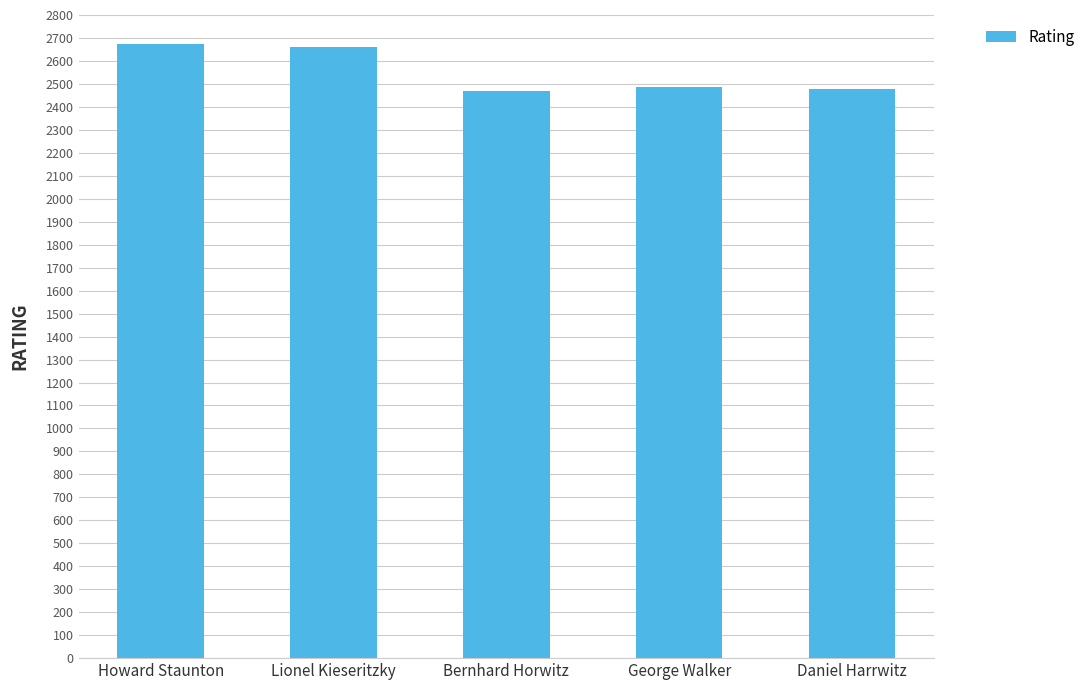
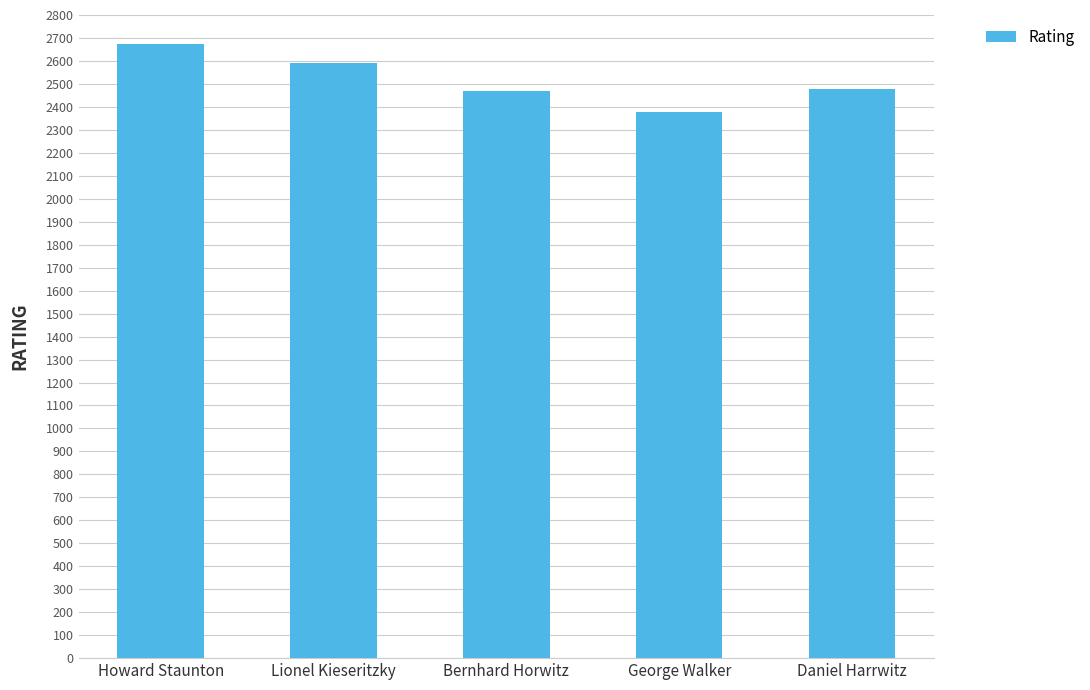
Lionel Kieseritzky: 2660 -> 2590
George Walker: 2490 -> 2380
